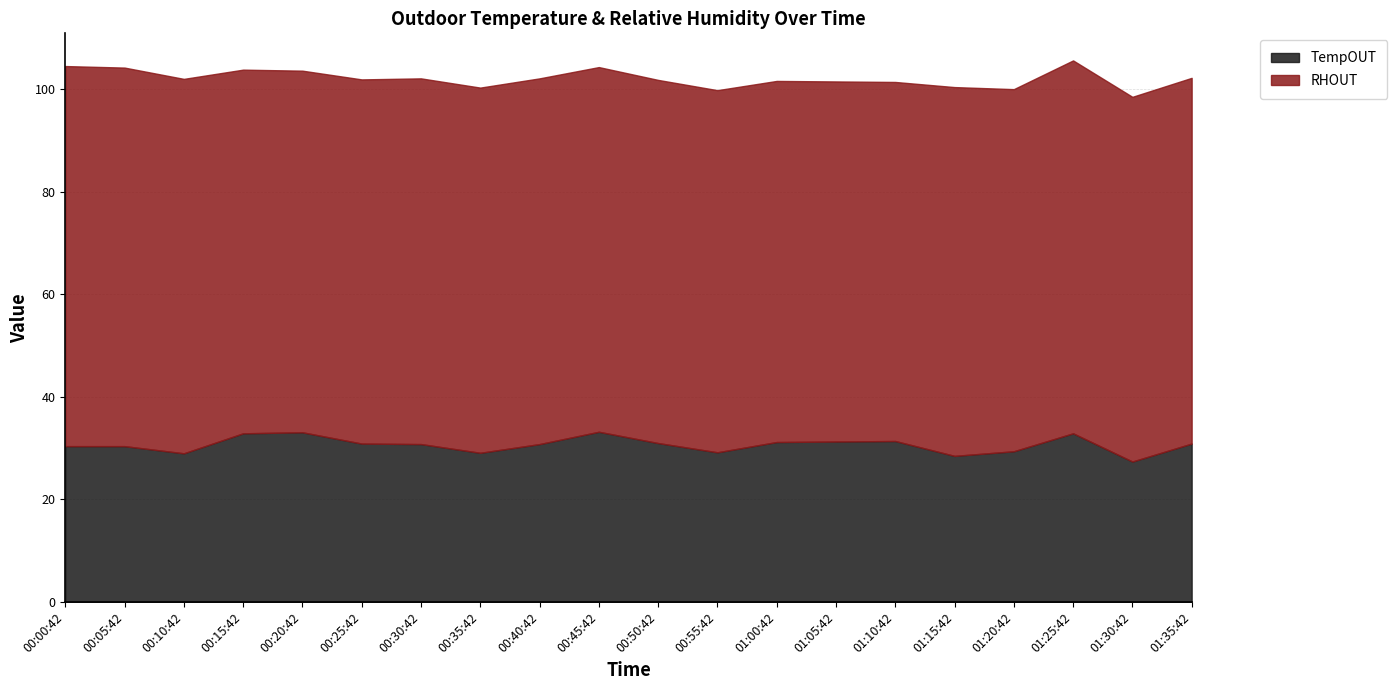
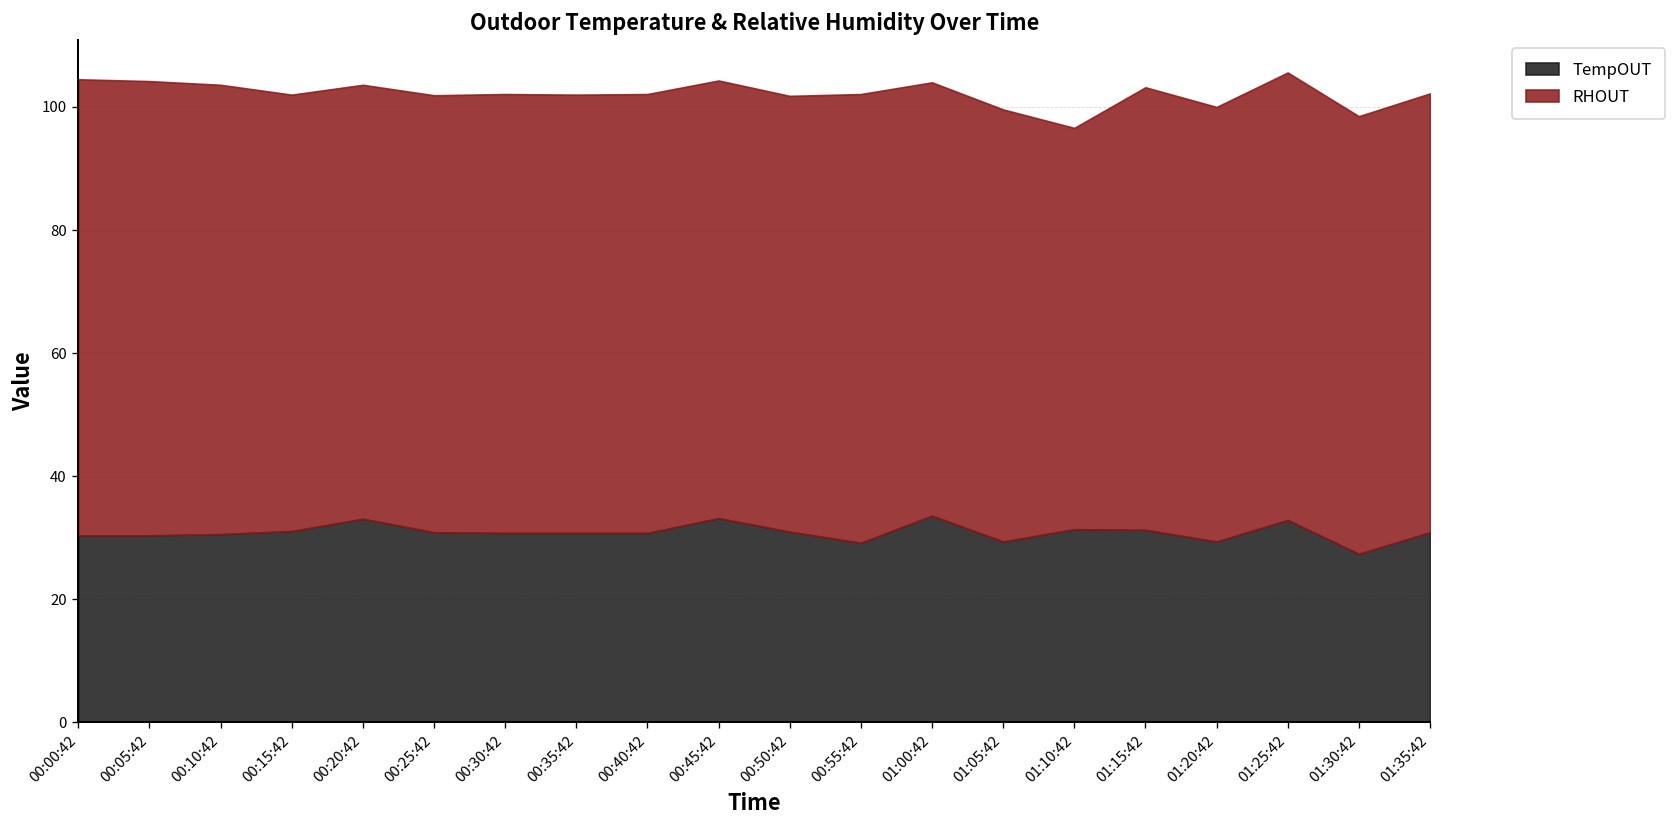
TempOUT, 00:10:42: 29 -> 31
TempOUT, 00:15:42: 33 -> 31
TempOUT, 00:35:42: 29 -> 31
RHOUT, 00:55:42: 71 -> 73
TempOUT, 01:00:42: 31 -> 34
TempOUT, 01:05:42: 31 -> 29
RHOUT, 01:10:42: 70 -> 65
TempOUT, 01:15:42: 29 -> 31
